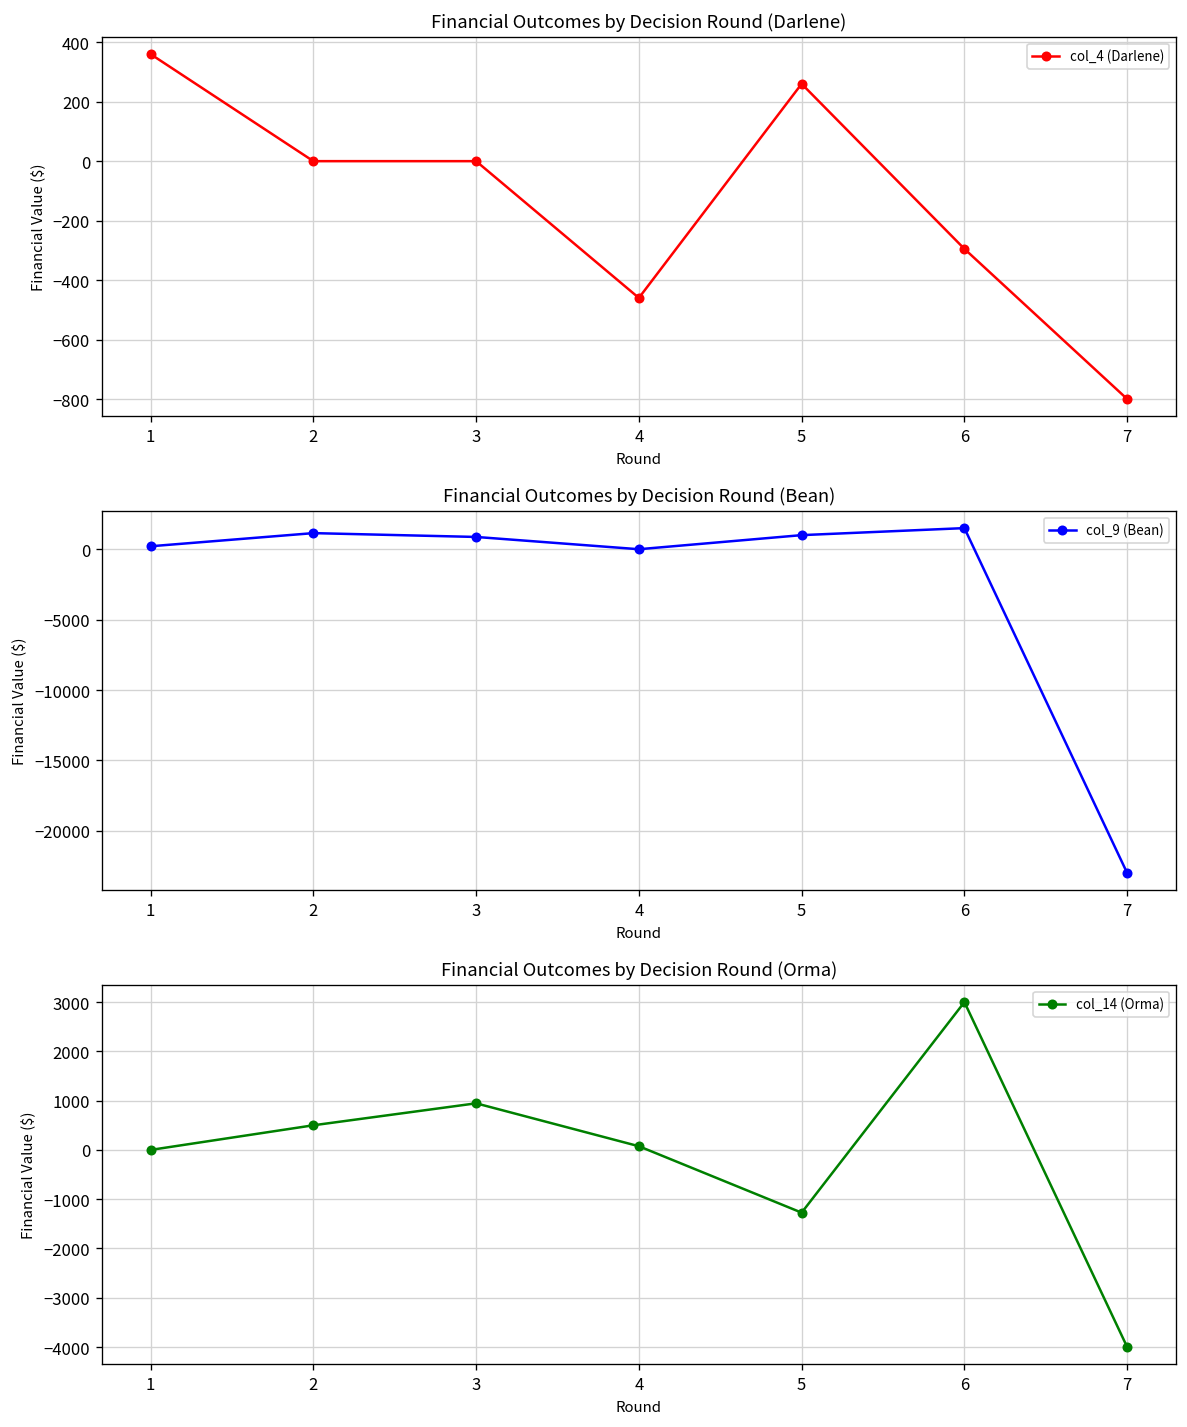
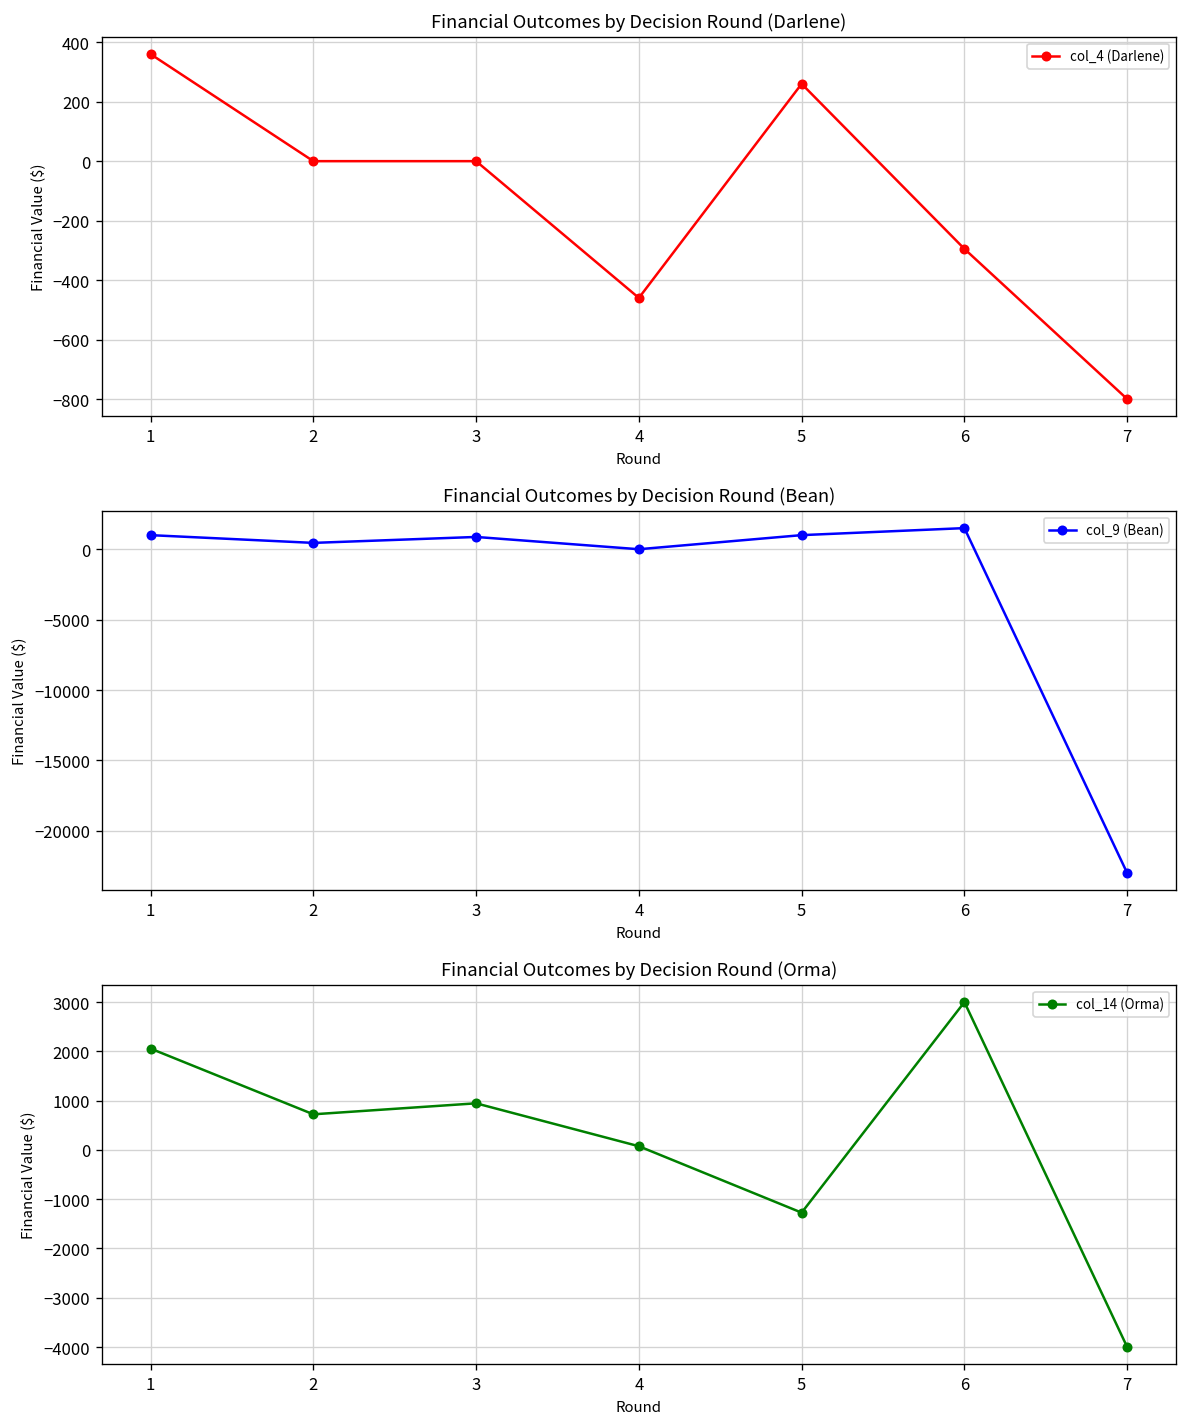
Financial Outcomes by Decision Round (Bean), 1: 200 -> 1000
Financial Outcomes by Decision Round (Bean), 2: 1100 -> 500
Financial Outcomes by Decision Round (Orma), 1: 0 -> 2100
Financial Outcomes by Decision Round (Orma), 2: 500 -> 700
